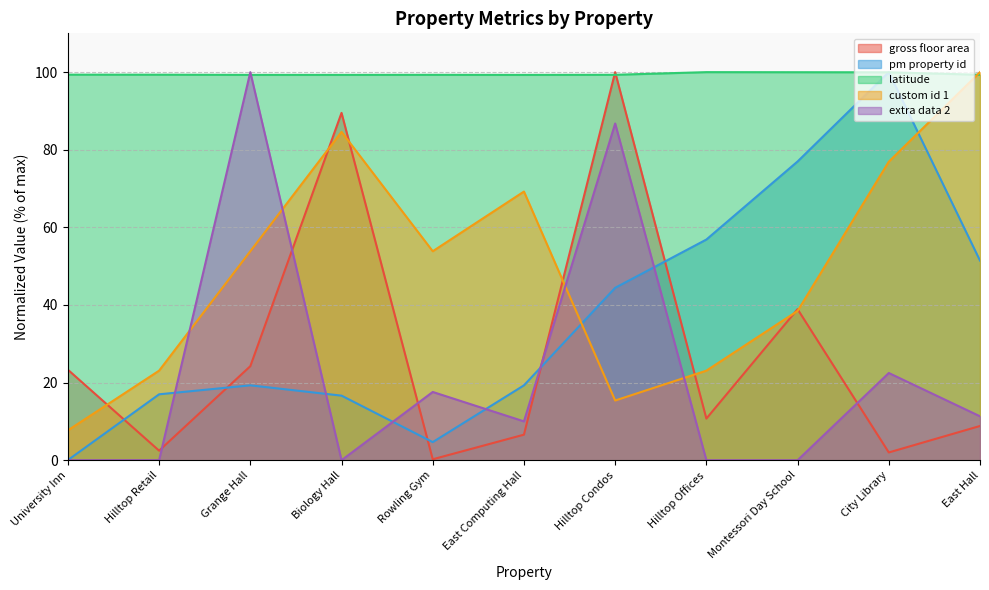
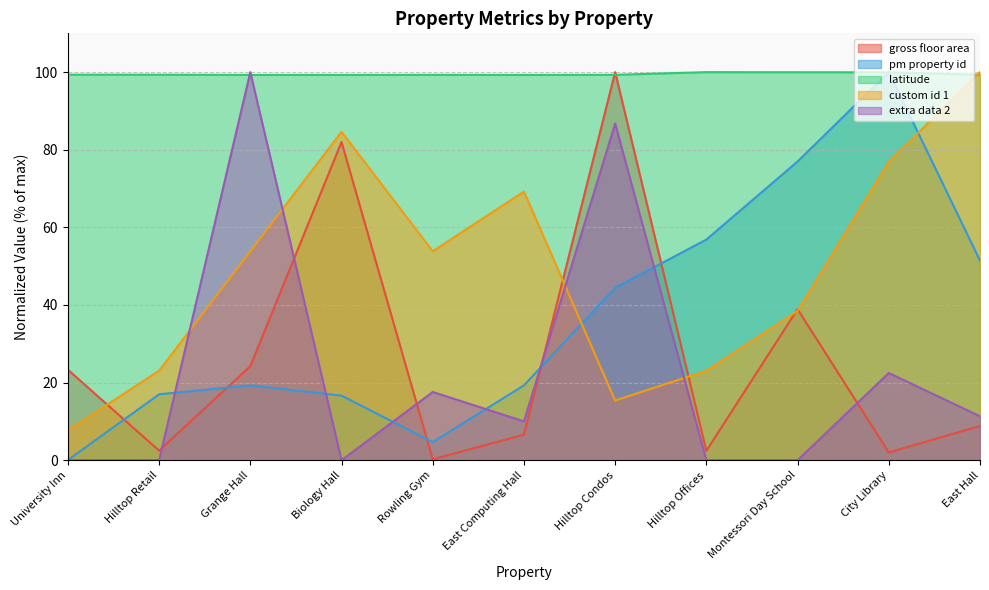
gross floor area, Biology Hall: 89 -> 82
gross floor area, Hilltop Offices: 11 -> 2
